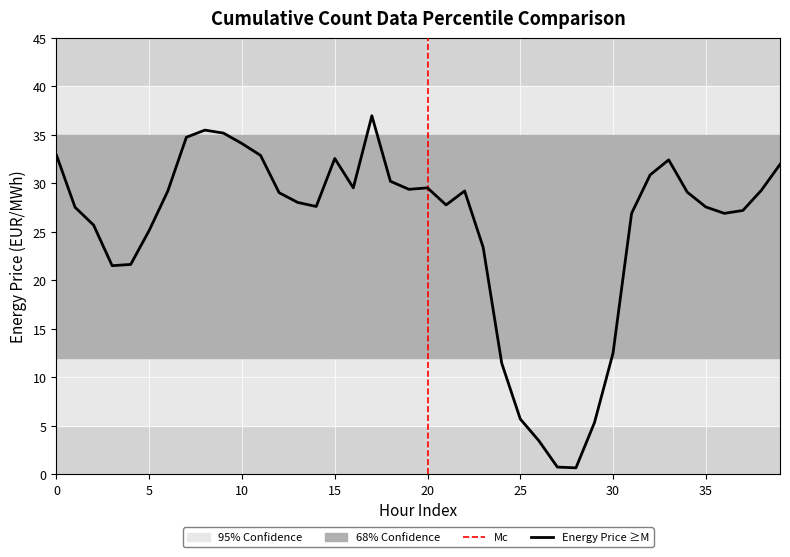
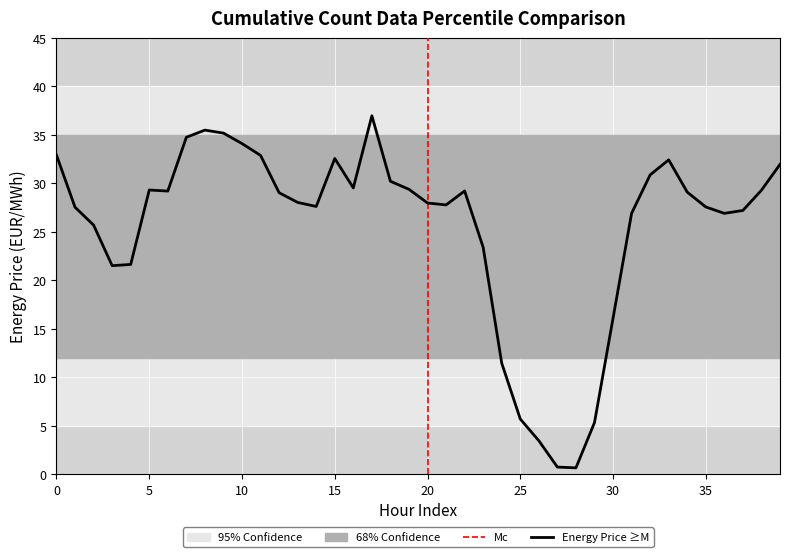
5: 25 -> 29
20: 30 -> 28
30: 12 -> 16
